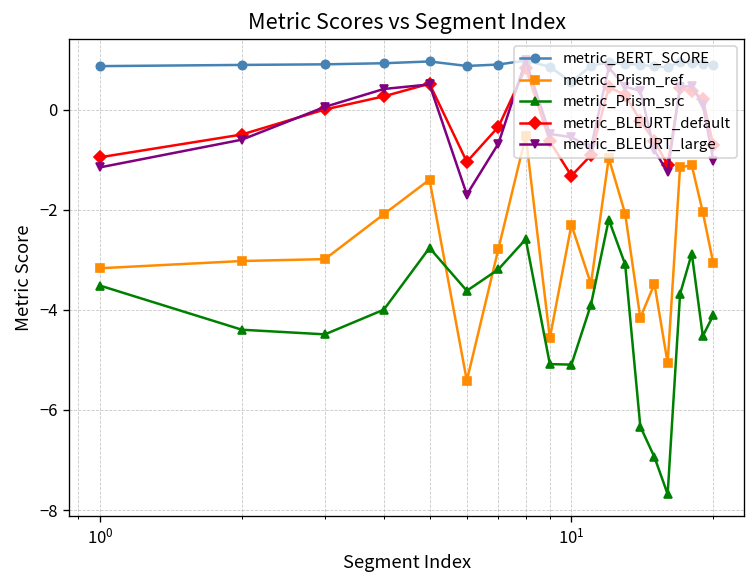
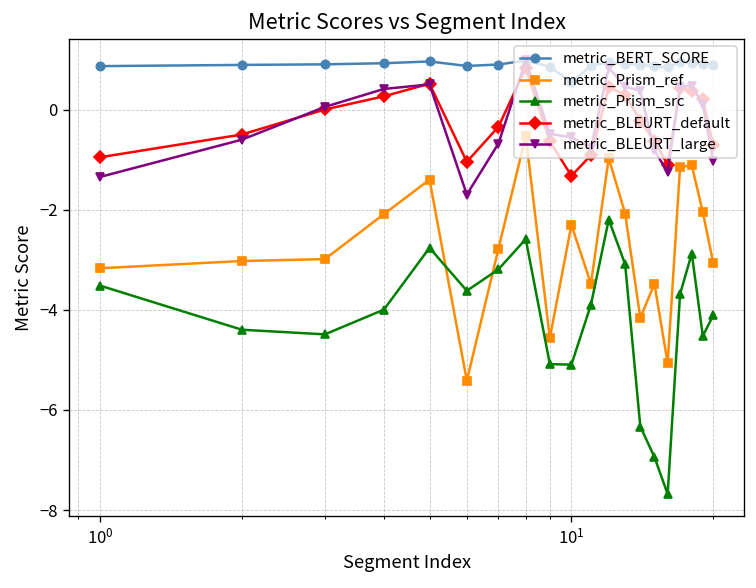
metric_BLEURT_large, 10^0: -1.2 -> -1.3
